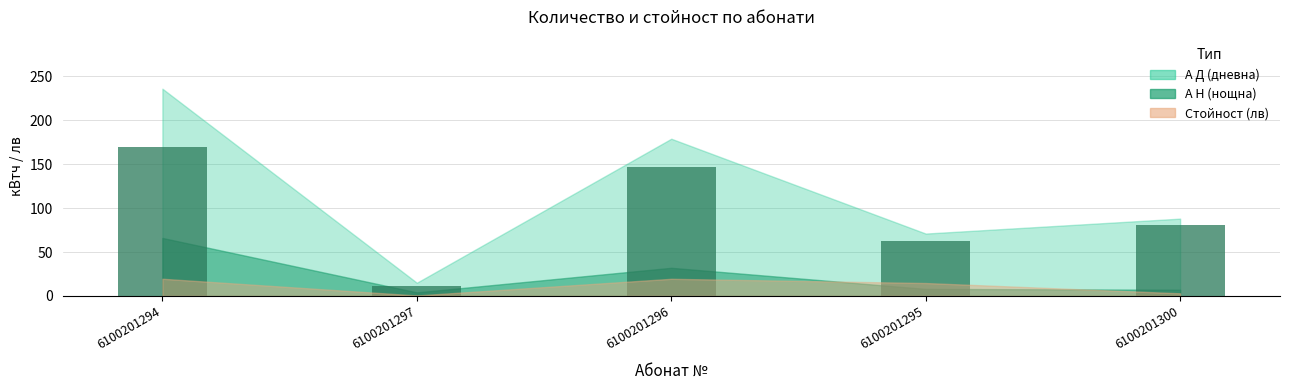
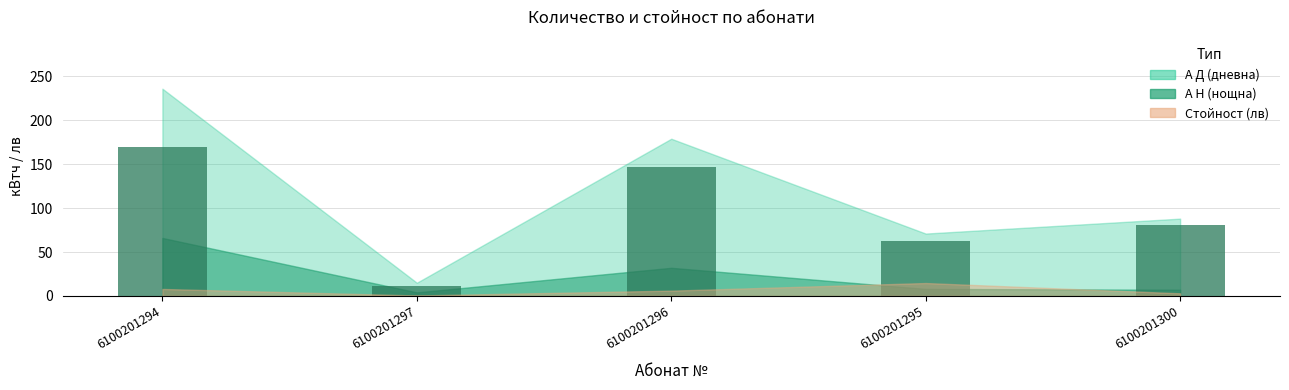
Стойност (лв), 6100201294: 20 -> 10
Стойност (лв), 6100201296: 20 -> 10
